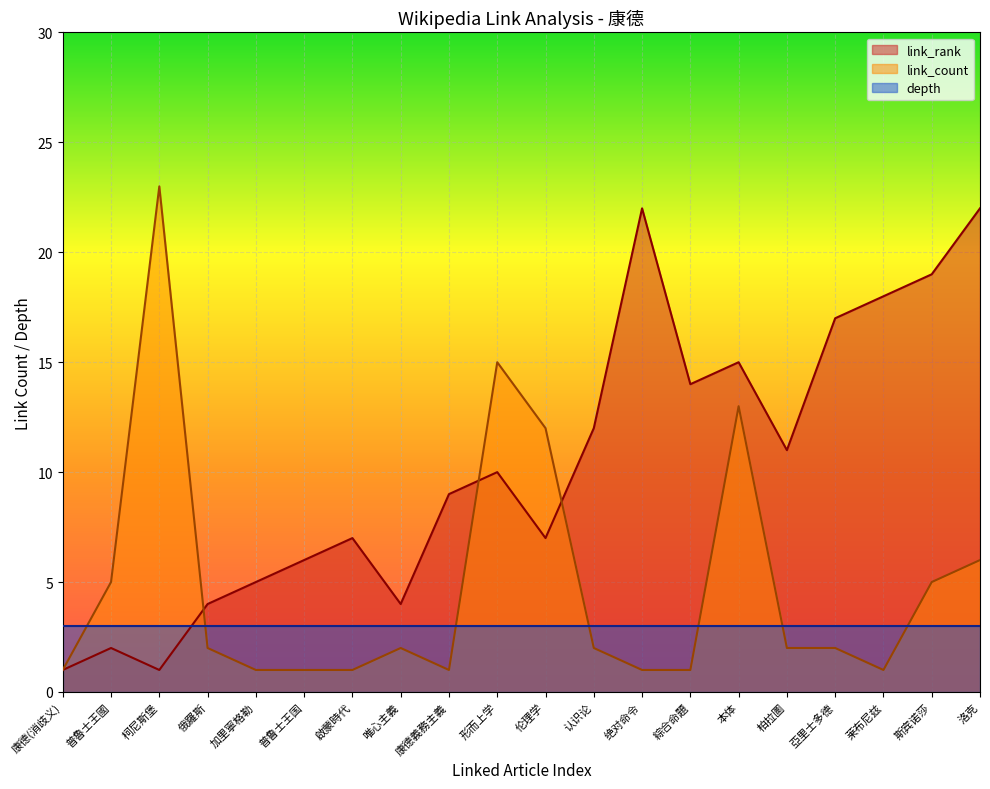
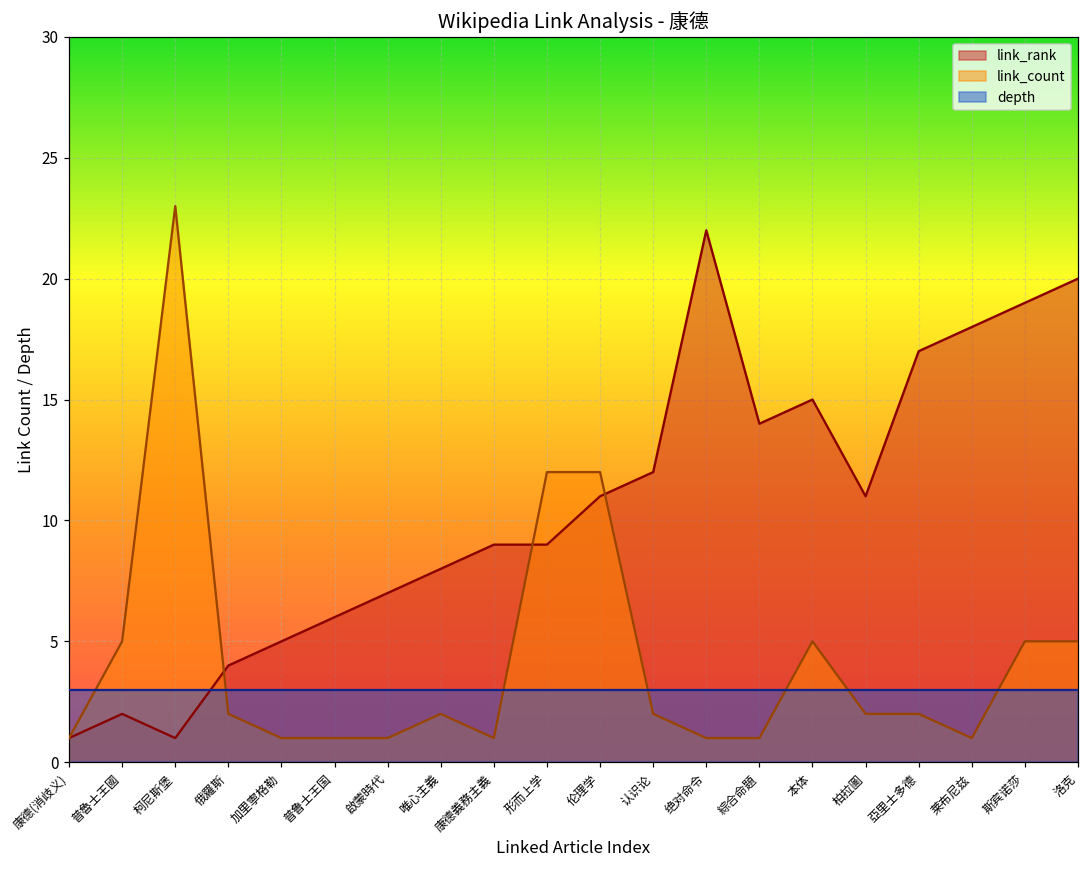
link_rank, 唯心主義: 4 -> 8
link_rank, 形而上学: 10 -> 9
link_count, 形而上学: 15 -> 12
link_rank, 伦理学: 7 -> 11
link_count, 本体: 13 -> 5
link_rank, 洛克: 22 -> 20
link_count, 洛克: 6 -> 5
